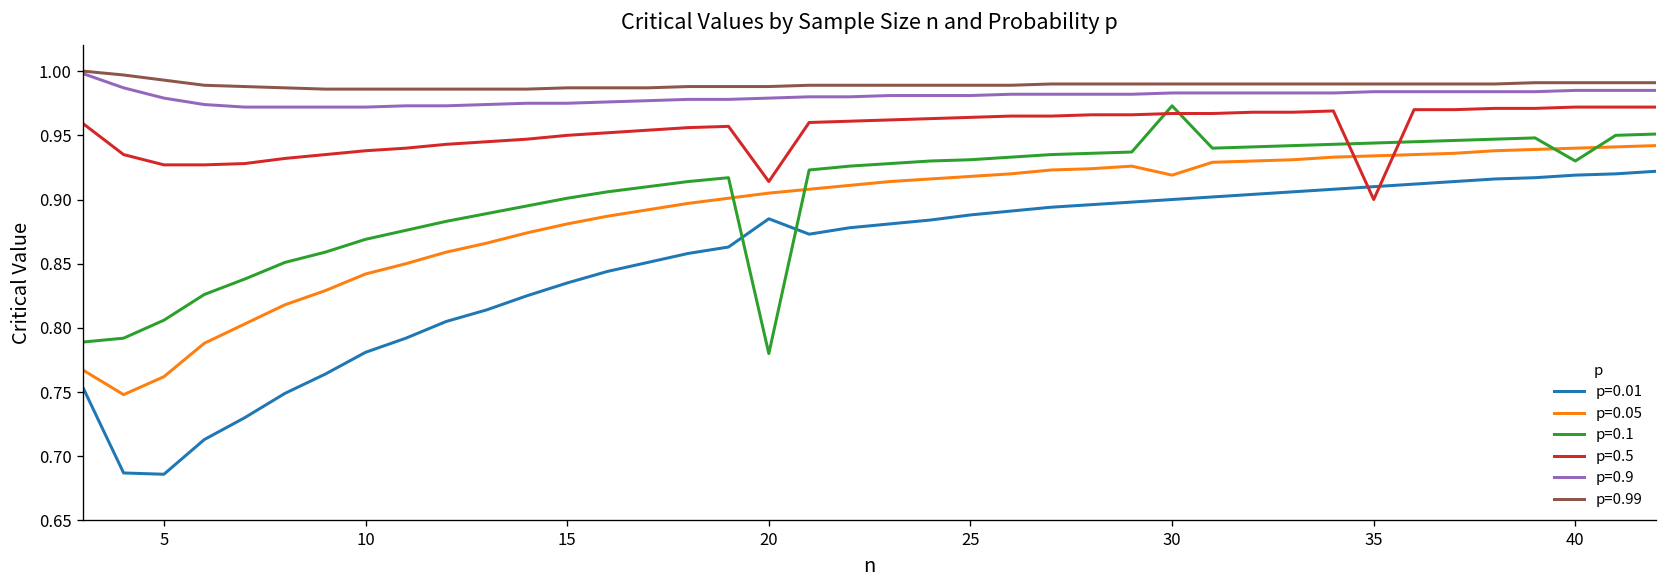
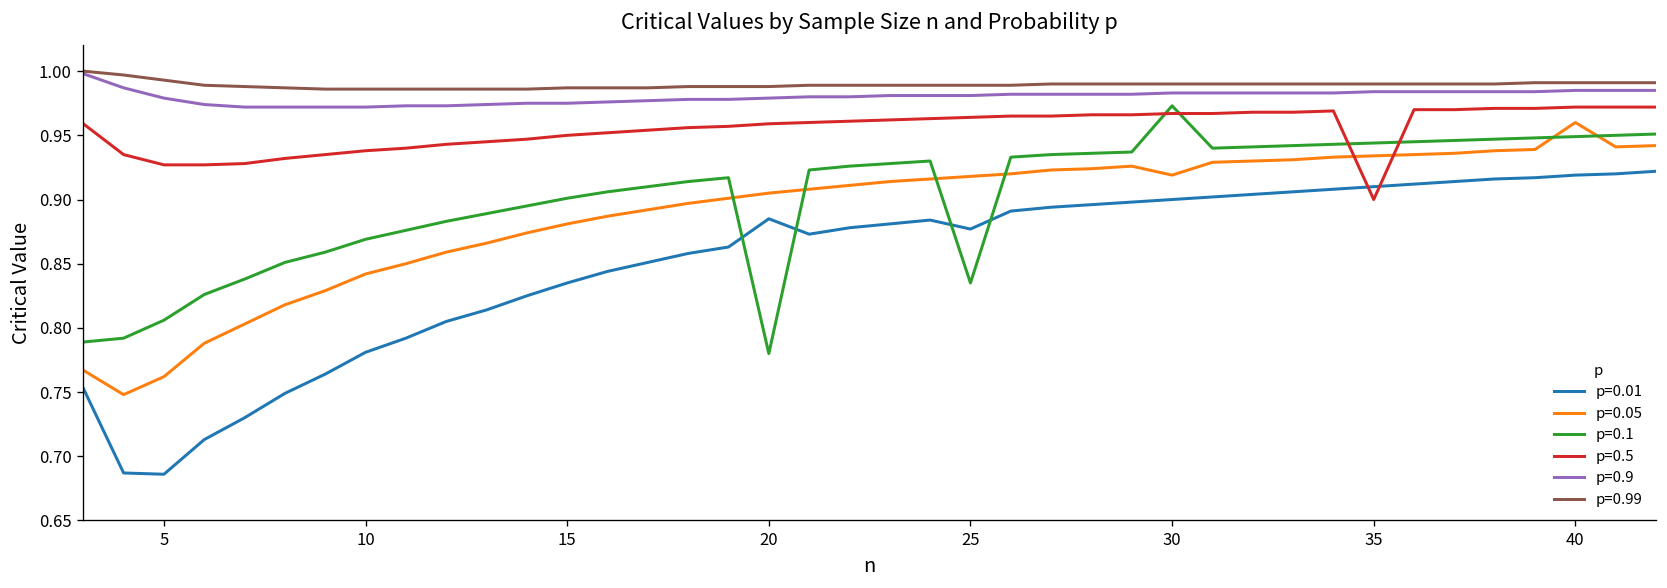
p=0.5, 20: 0.914 -> 0.959
p=0.01, 25: 0.888 -> 0.877
p=0.1, 25: 0.931 -> 0.835
p=0.05, 40: 0.94 -> 0.96
p=0.1, 40: 0.930 -> 0.949
